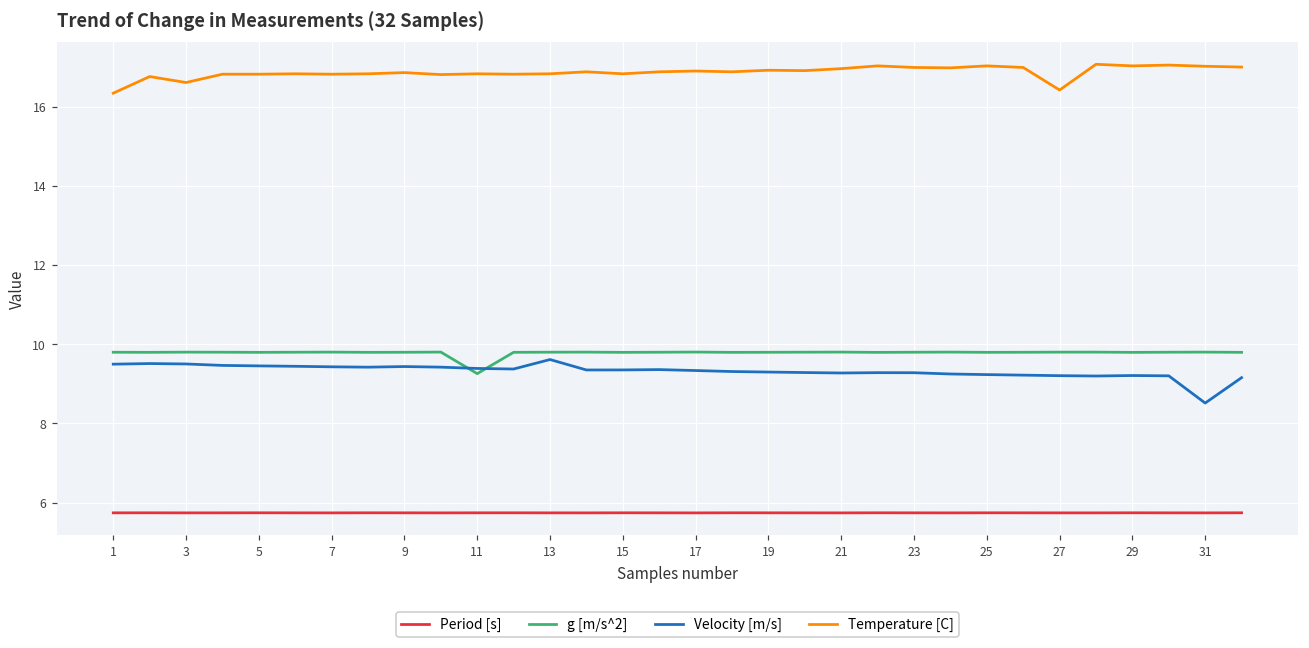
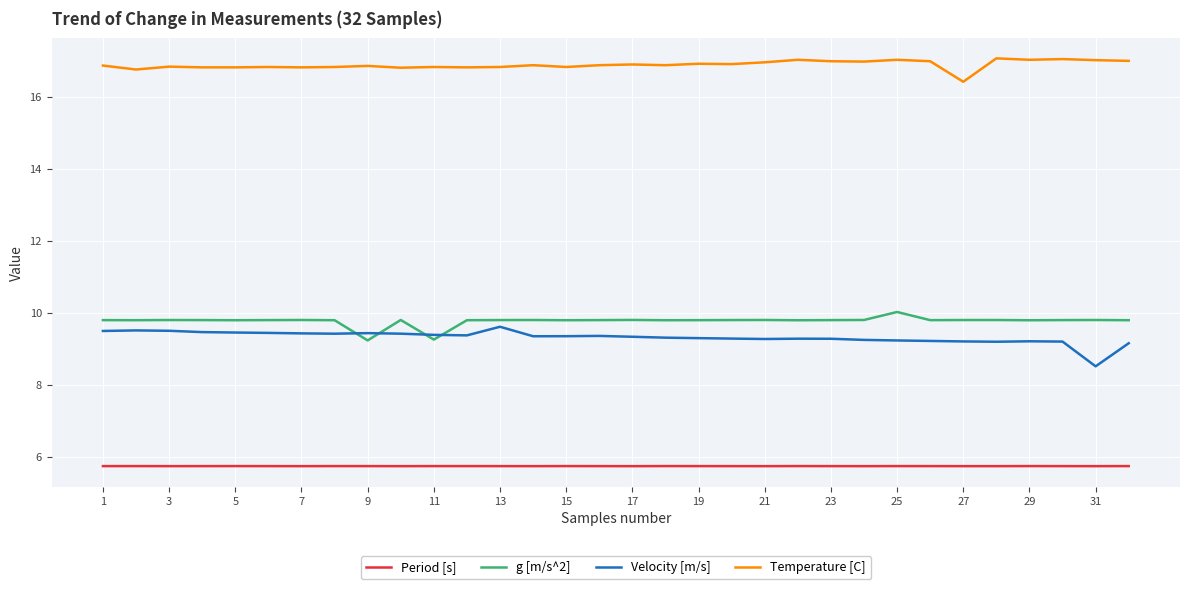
Temperature [C], 1: 16.3 -> 16.9
Temperature [C], 3: 16.6 -> 16.8
g [m/s^2], 9: 9.8 -> 9.2
g [m/s^2], 25: 9.8 -> 10.0
